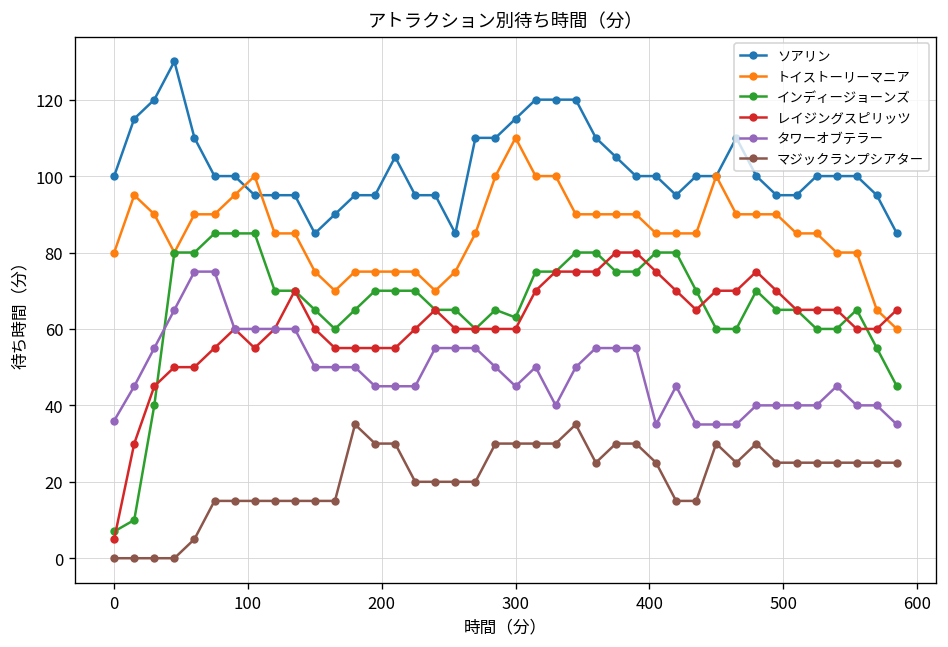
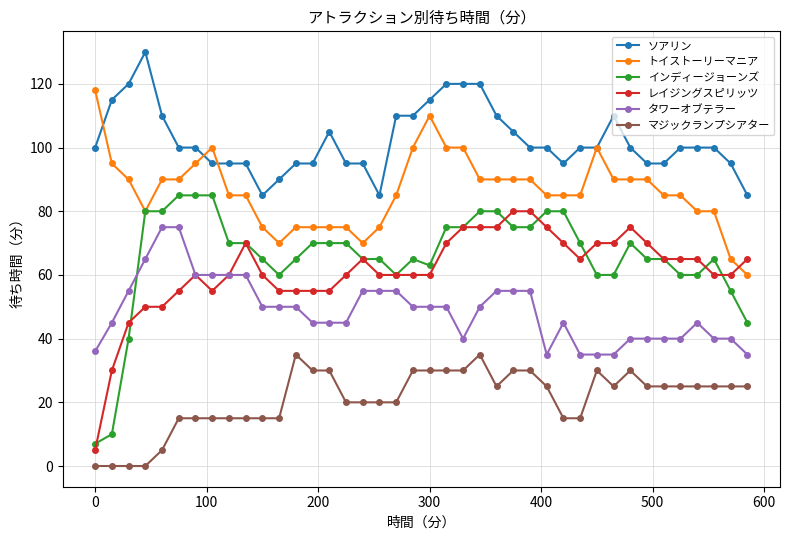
トイストーリーマニア, 0: 80 -> 118
タワーオブテラー, 300: 45 -> 50
